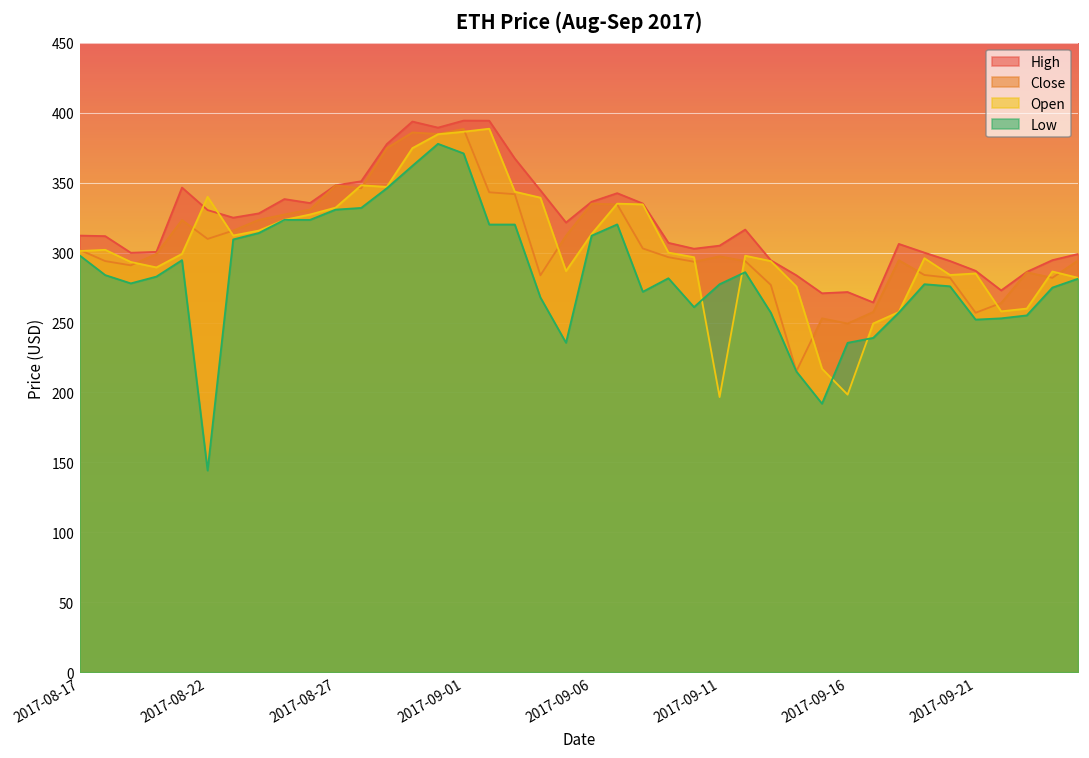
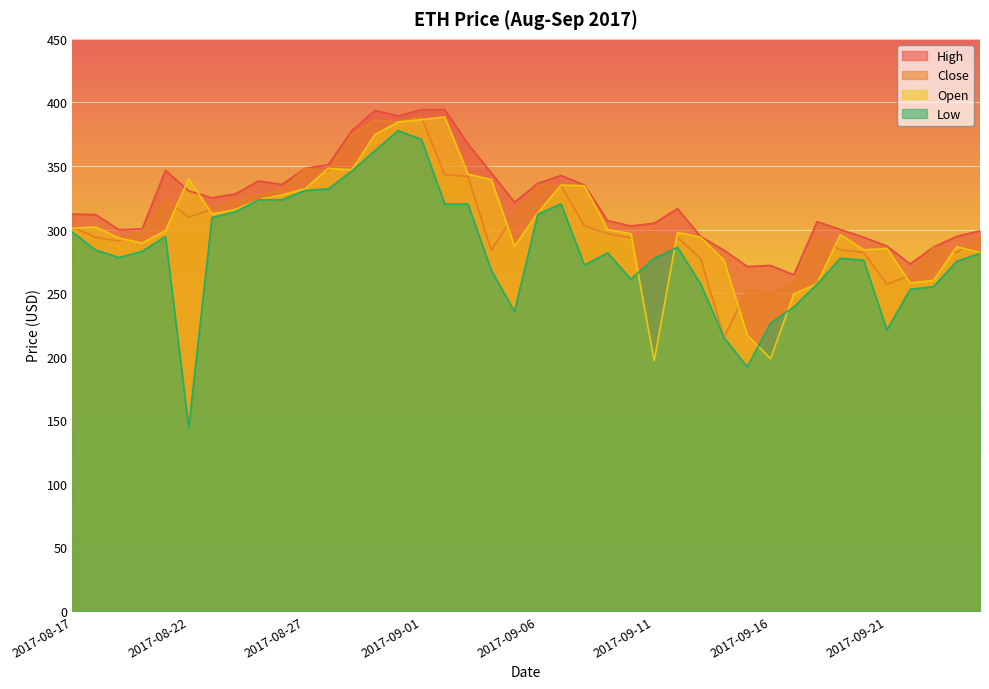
Low, 2017-09-16: 236 -> 226
Low, 2017-09-21: 252 -> 221
